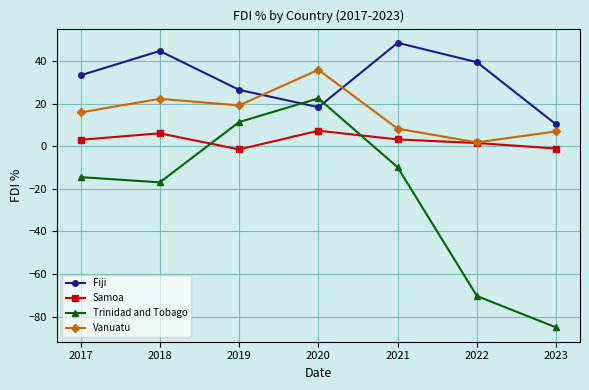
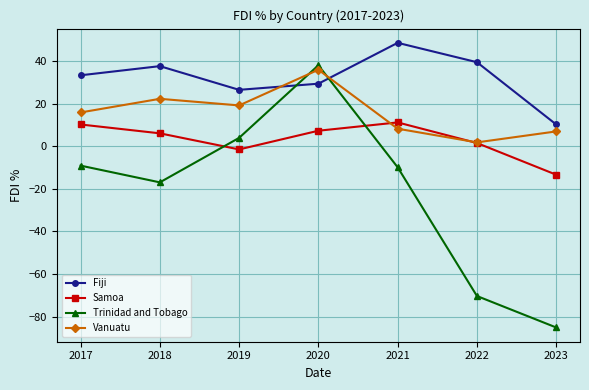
Samoa, 2017: 3 -> 10
Trinidad and Tobago, 2017: -14 -> -9
Fiji, 2018: 45 -> 38
Trinidad and Tobago, 2019: 11 -> 4
Fiji, 2020: 18 -> 30
Trinidad and Tobago, 2020: 23 -> 38
Samoa, 2021: 3 -> 11
Samoa, 2023: -1 -> -13
